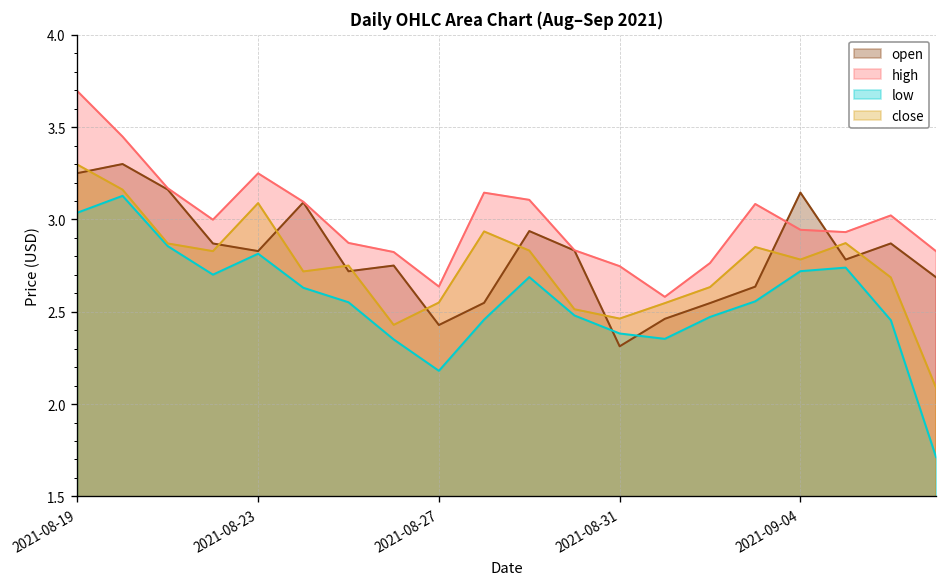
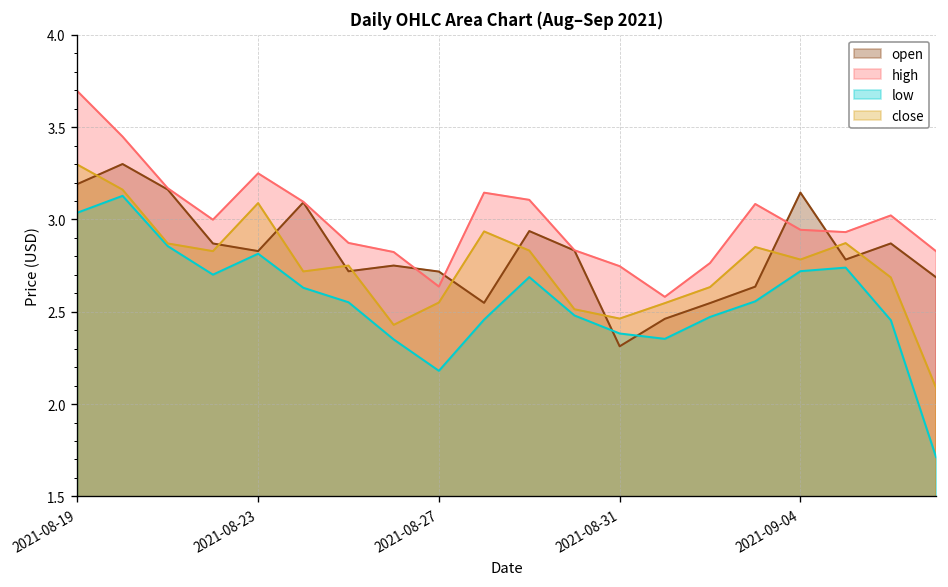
open, 2021-08-19: 3.25 -> 3.19
open, 2021-08-27: 2.43 -> 2.72
